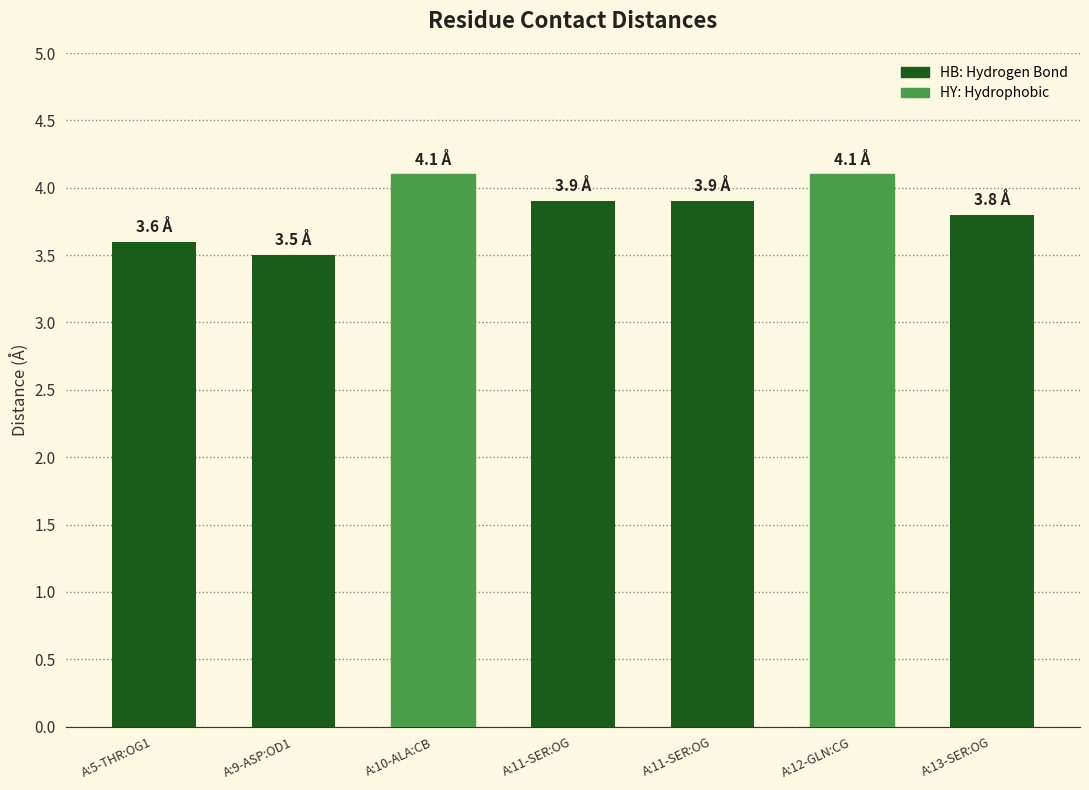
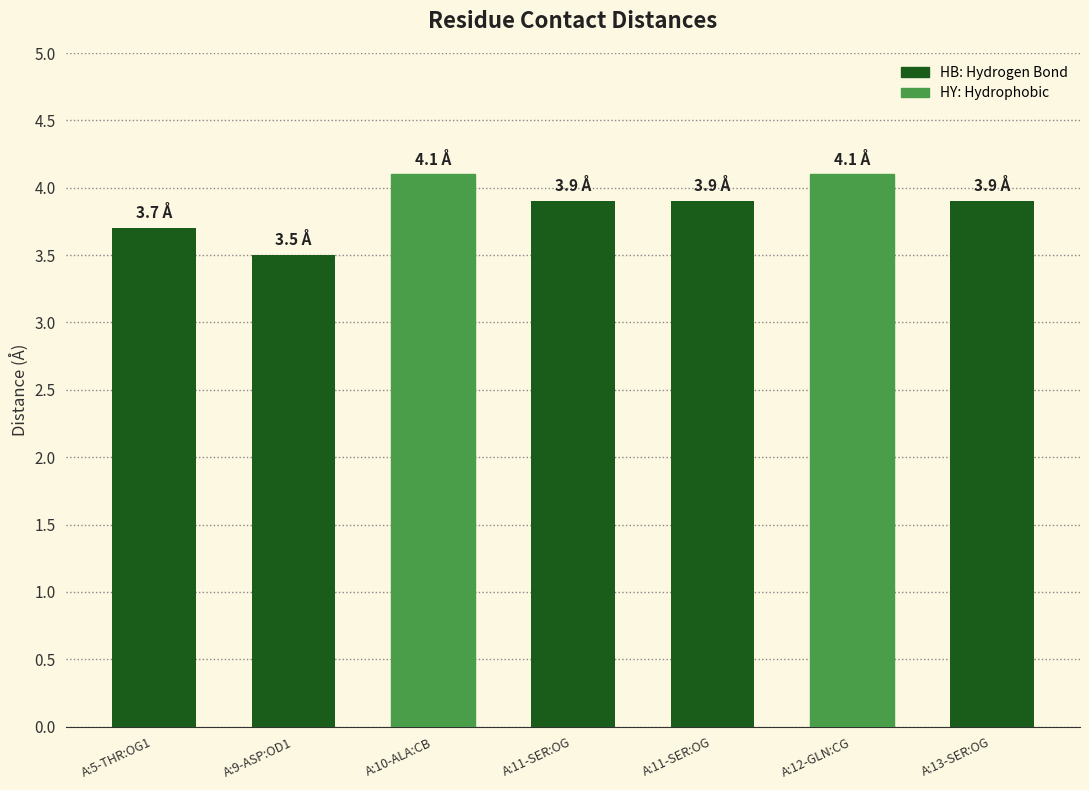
A:5-THR:OG1: 3.6 -> 3.7
A:13-SER:OG: 3.8 -> 3.9
